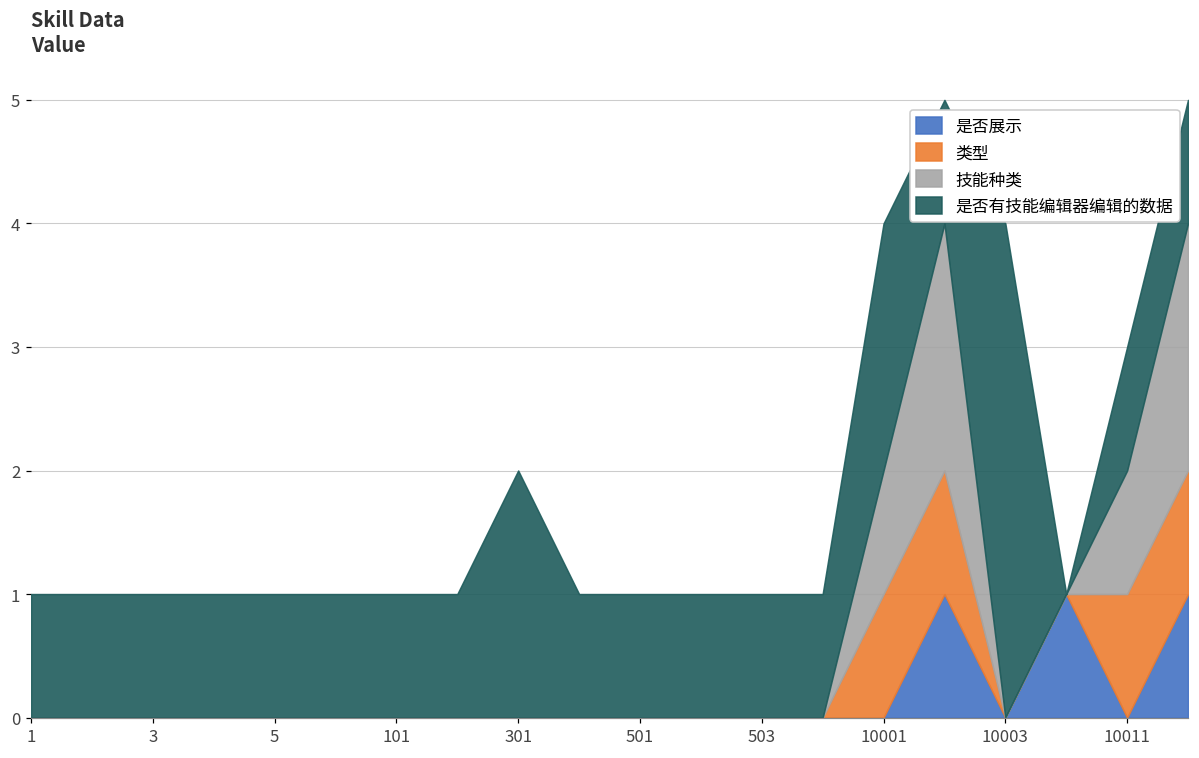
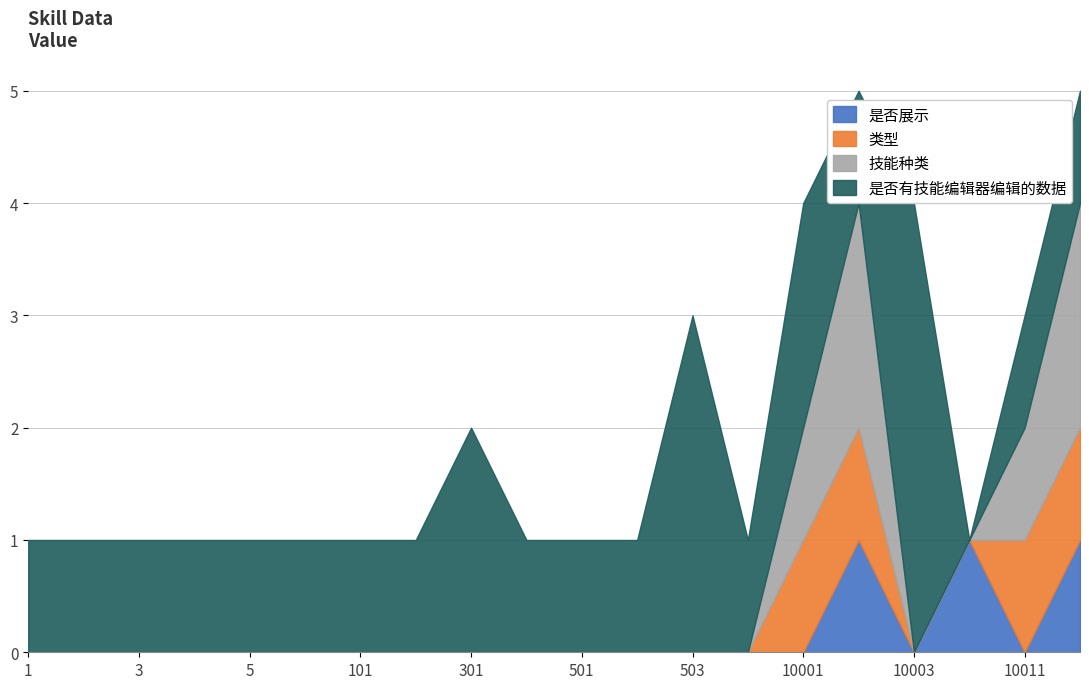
是否有技能编辑器编辑的数据, 503: 1 -> 3
